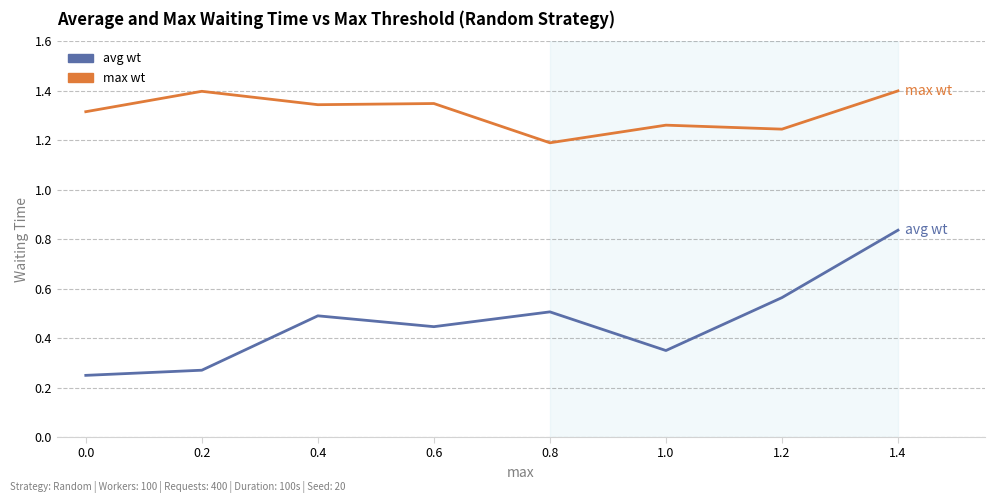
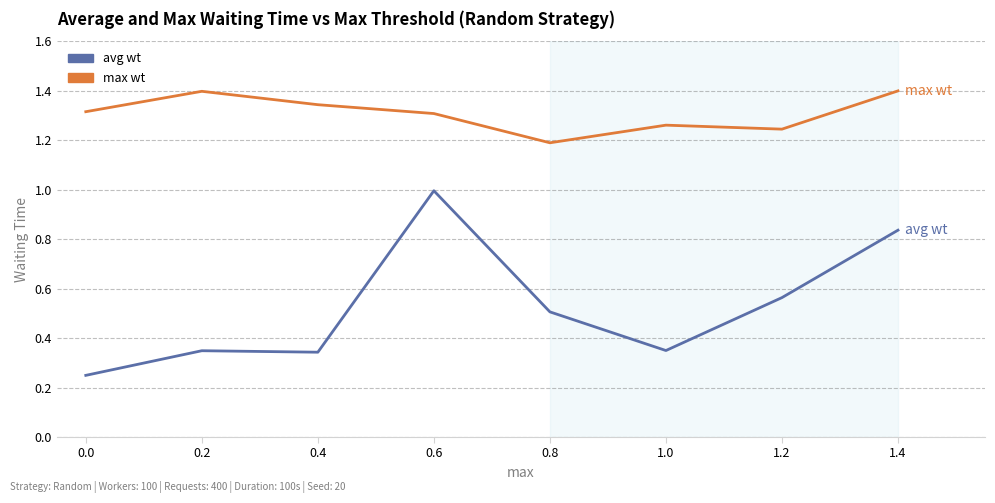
avg wt, 0.2: 0.27 -> 0.35
avg wt, 0.4: 0.49 -> 0.34
avg wt, 0.6: 0.45 -> 1.00
max wt, 0.6: 1.35 -> 1.31
